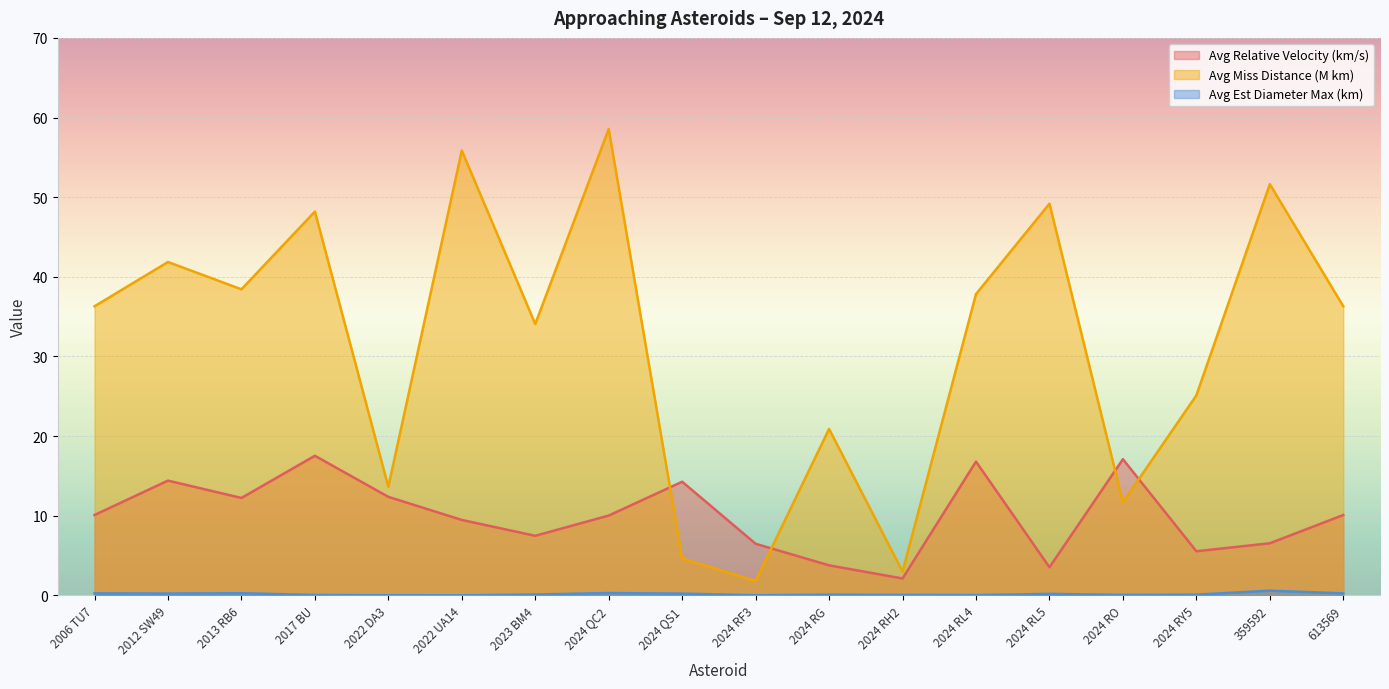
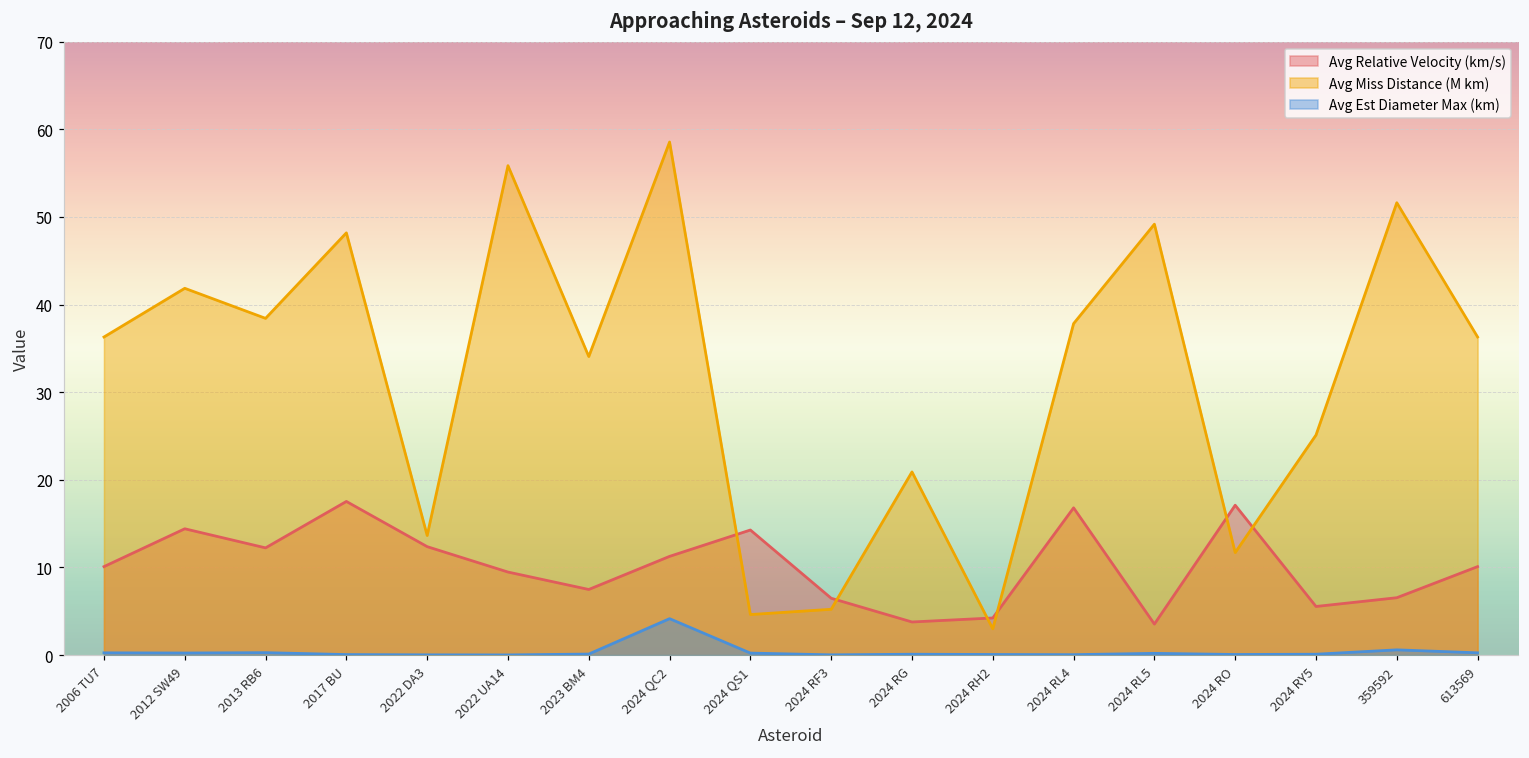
Avg Relative Velocity (km/s), 2024 QC2: 10 -> 11
Avg Est Diameter Max (km), 2024 QC2: 0 -> 4
Avg Miss Distance (M km), 2024 RF3: 2 -> 5
Avg Relative Velocity (km/s), 2024 RH2: 2 -> 4
